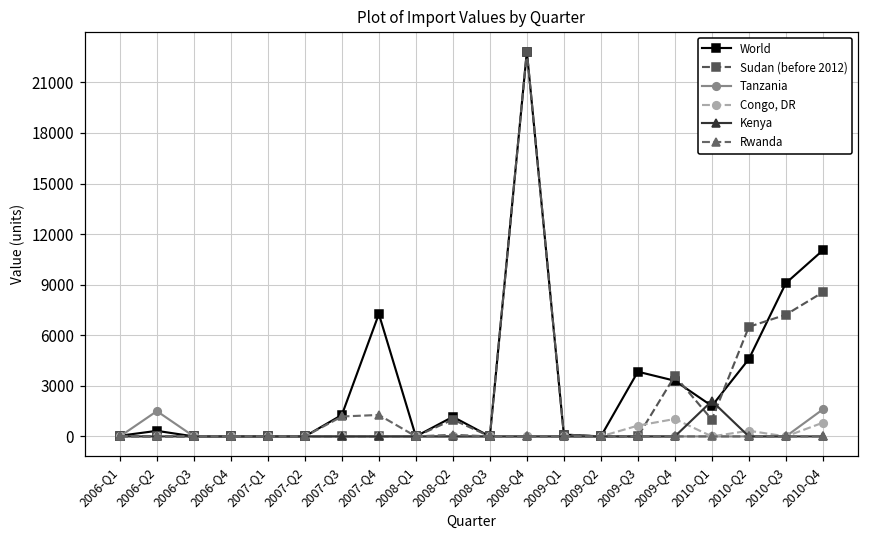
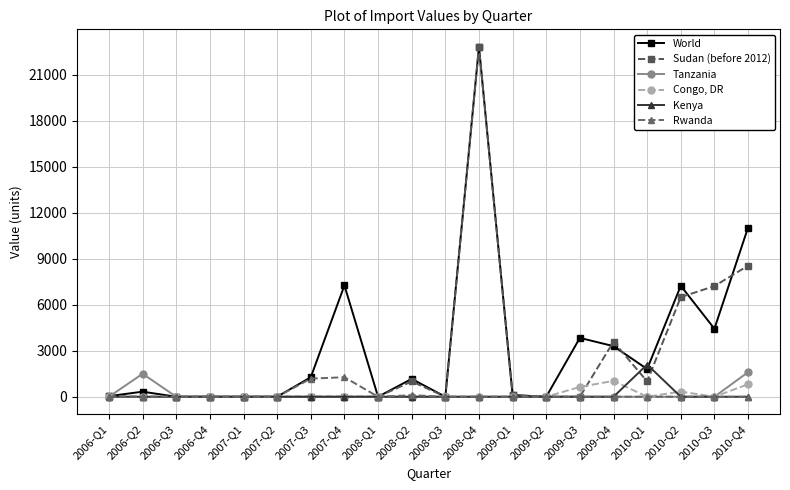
World, 2010-Q2: 4600 -> 7200
World, 2010-Q3: 9100 -> 4400
